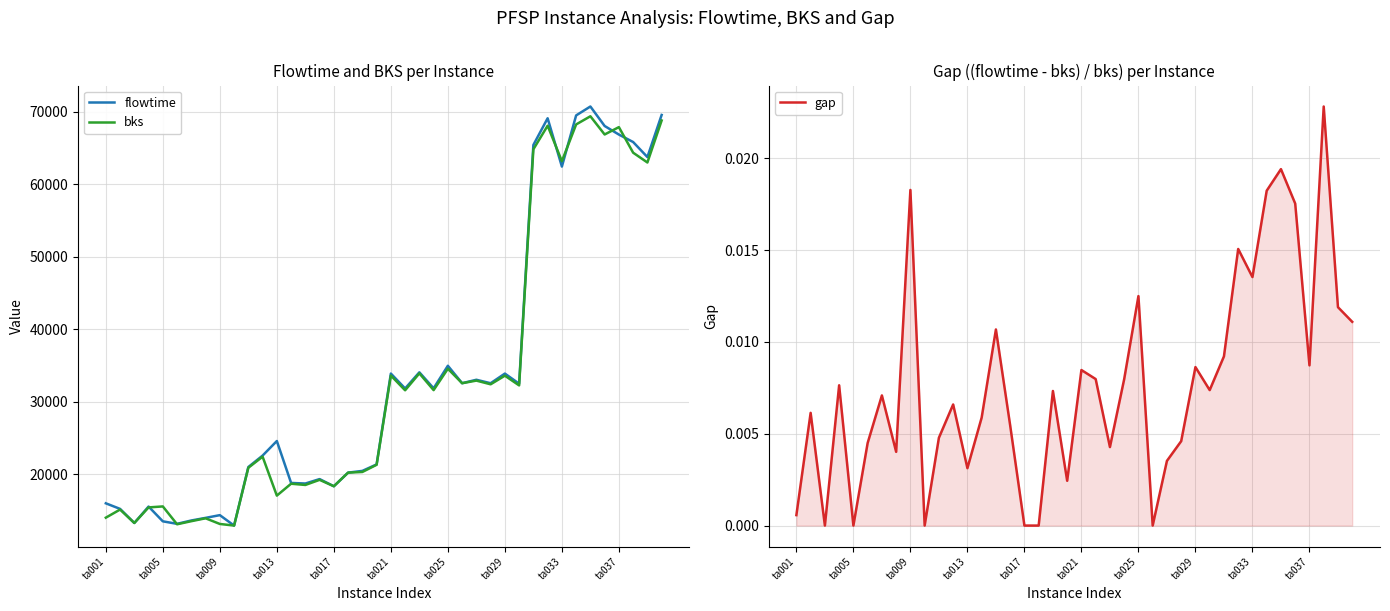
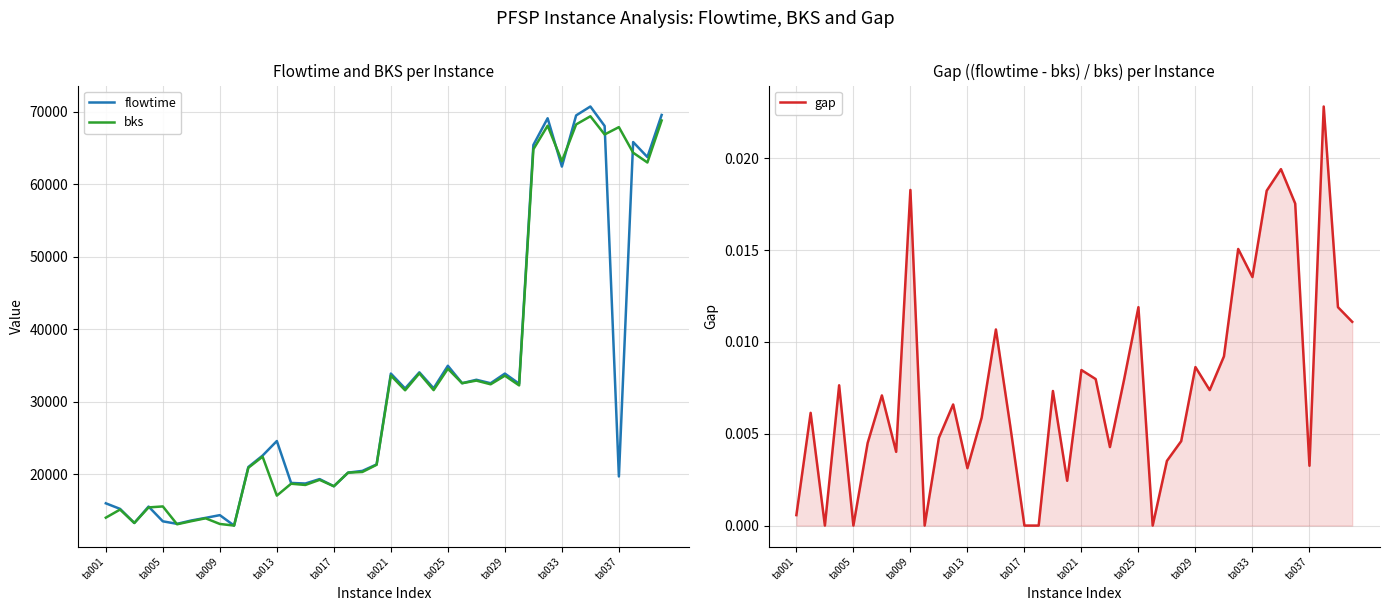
Flowtime and BKS per Instance, flowtime, ta037: 67000 -> 20000
Gap ((flowtime - bks) / bks) per Instance, ta025: 0.0125 -> 0.0119
Gap ((flowtime - bks) / bks) per Instance, ta037: 0.0087 -> 0.0033
